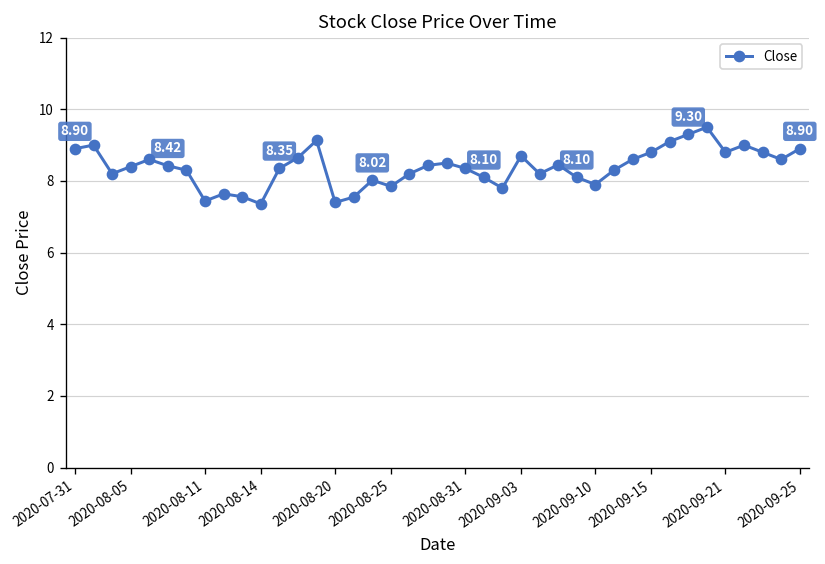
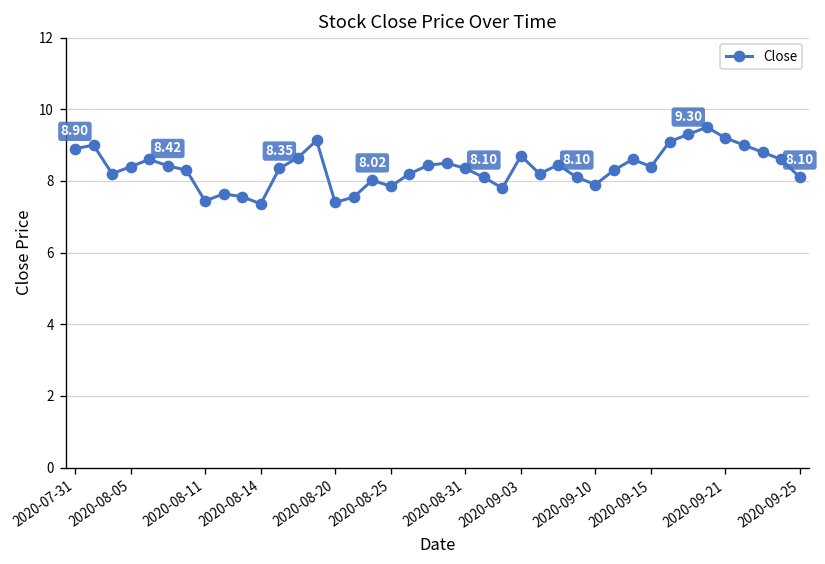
2020-09-15: 8.8 -> 8.4
2020-09-21: 8.8 -> 9.2
2020-09-25: 8.90 -> 8.10
